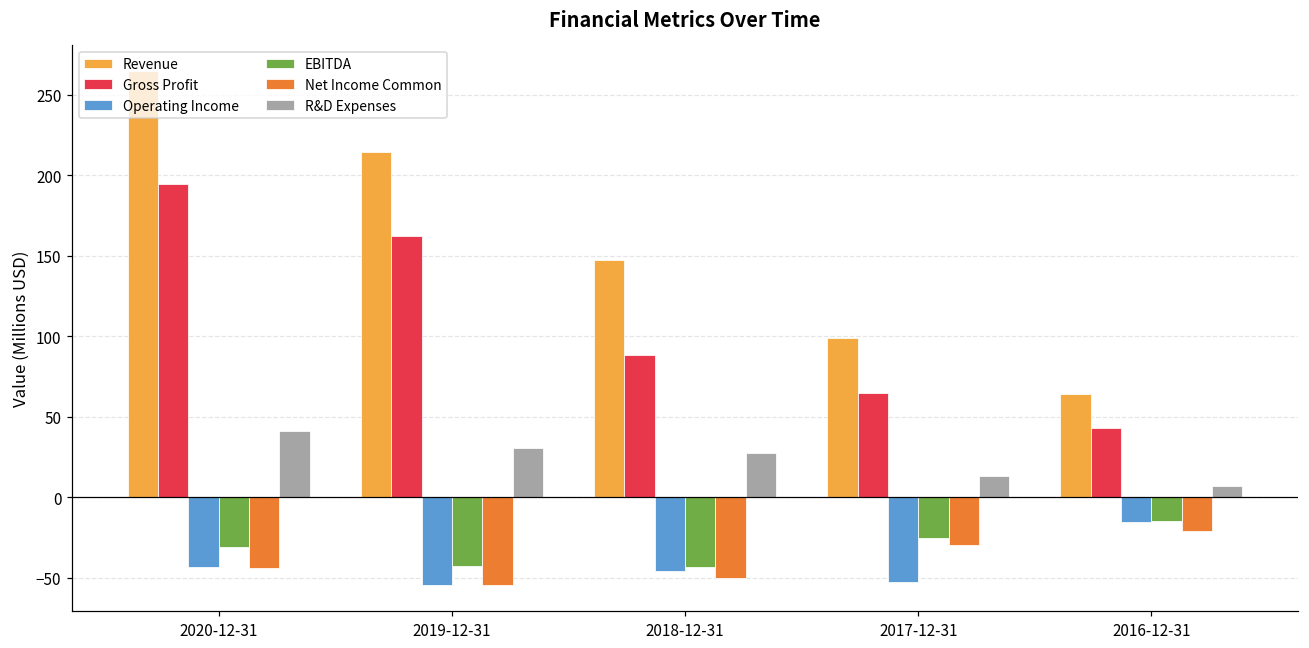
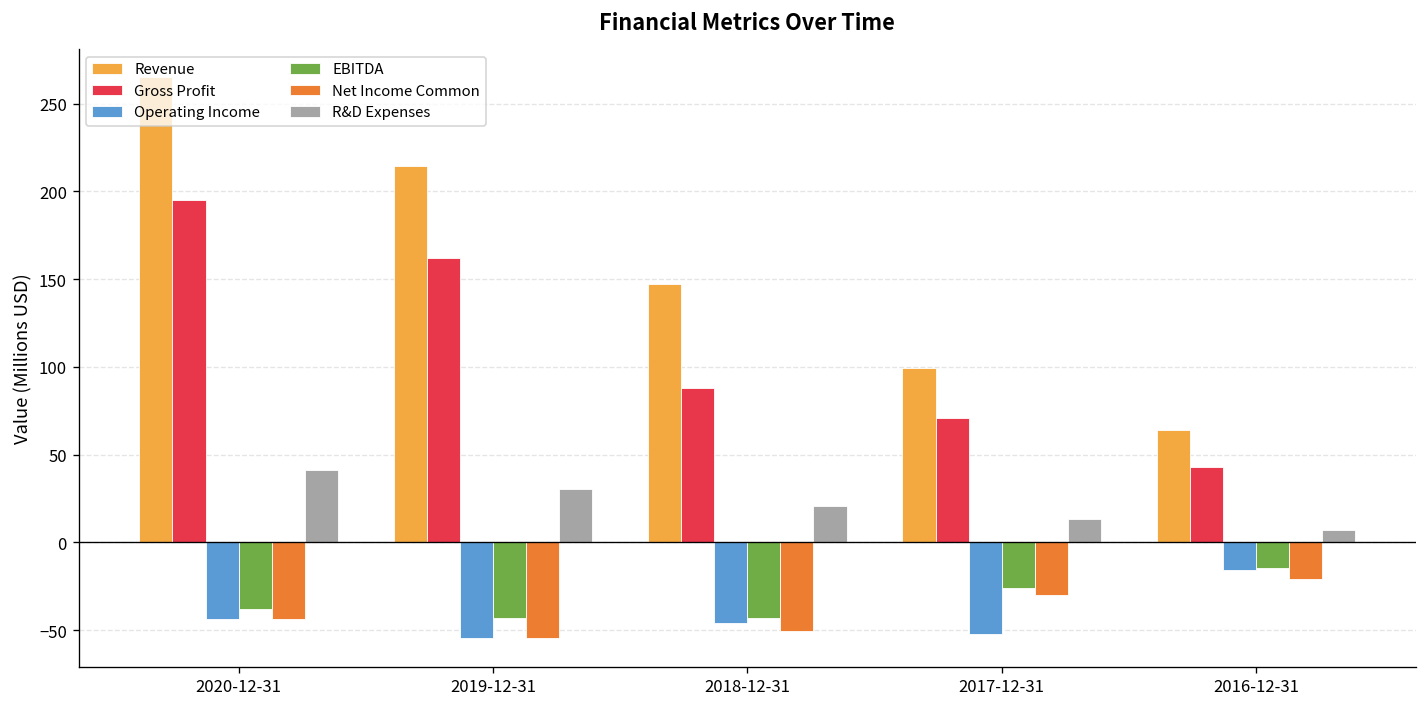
EBITDA, 2020-12-31: -31 -> -38
R&D Expenses, 2018-12-31: 27 -> 21
Gross Profit, 2017-12-31: 65 -> 71
